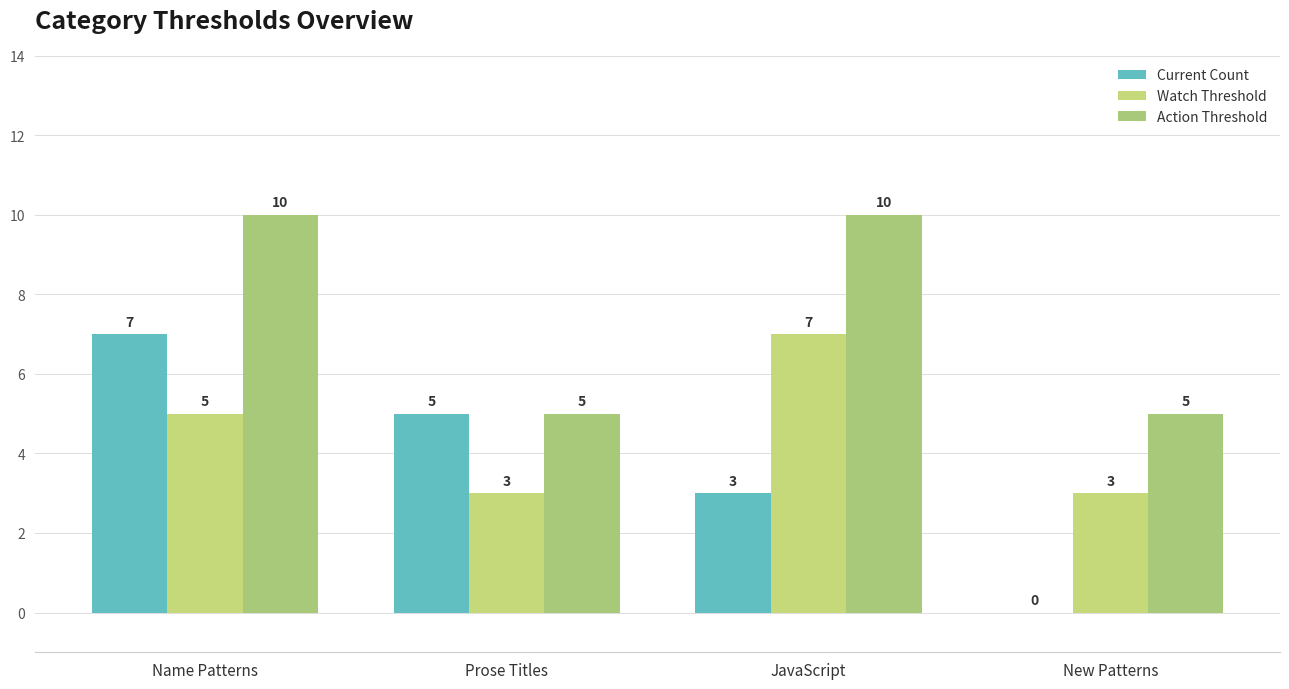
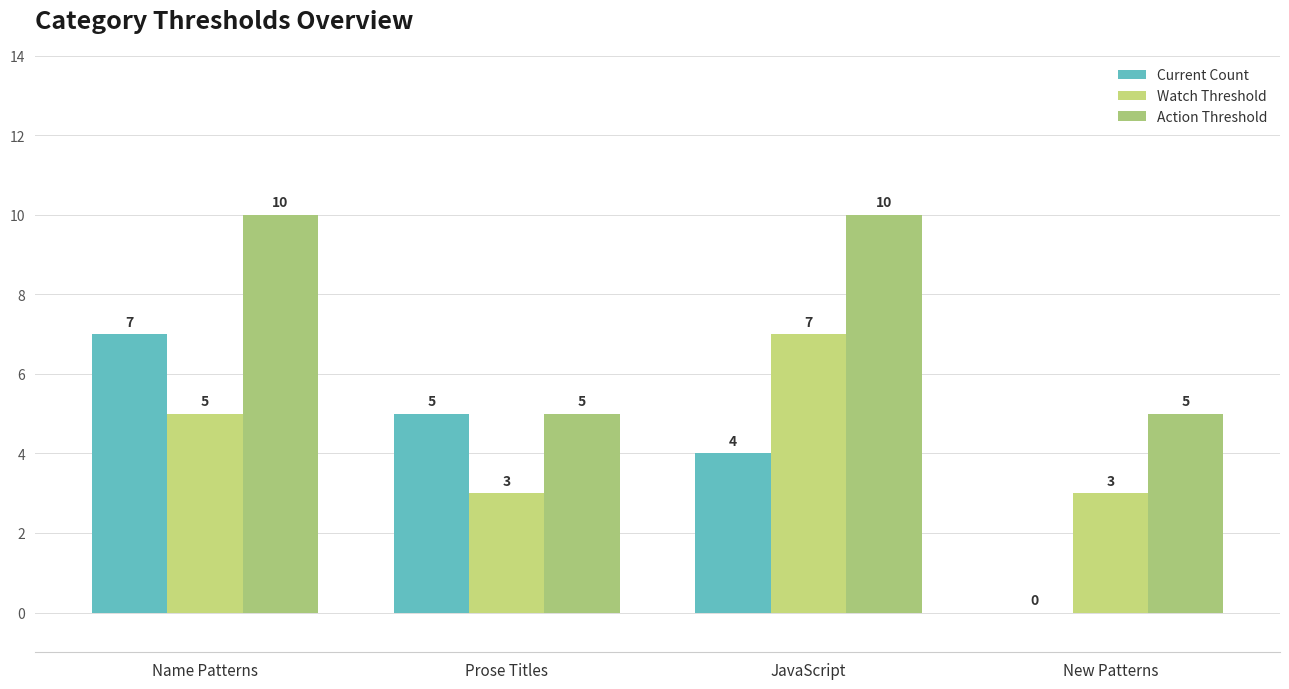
Current Count, JavaScript: 3 -> 4
